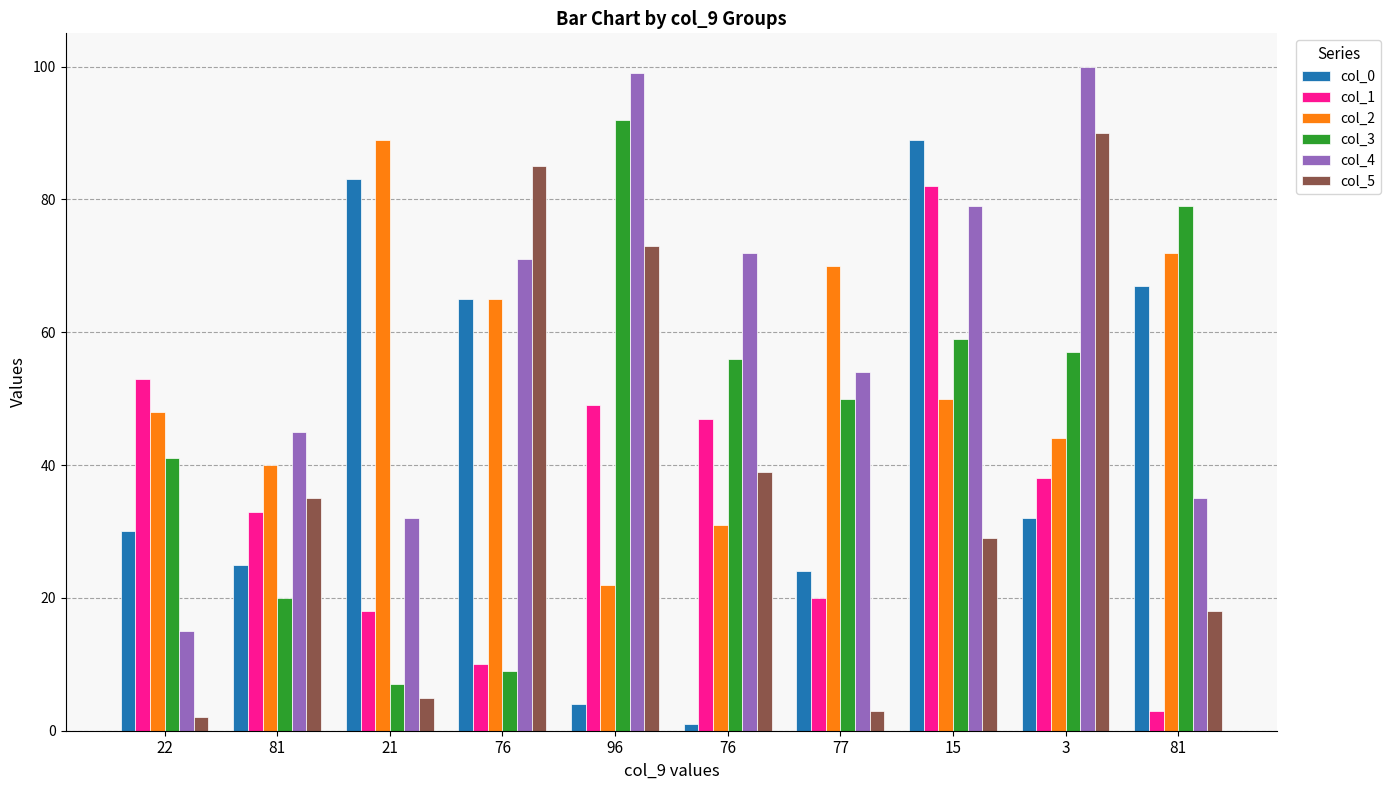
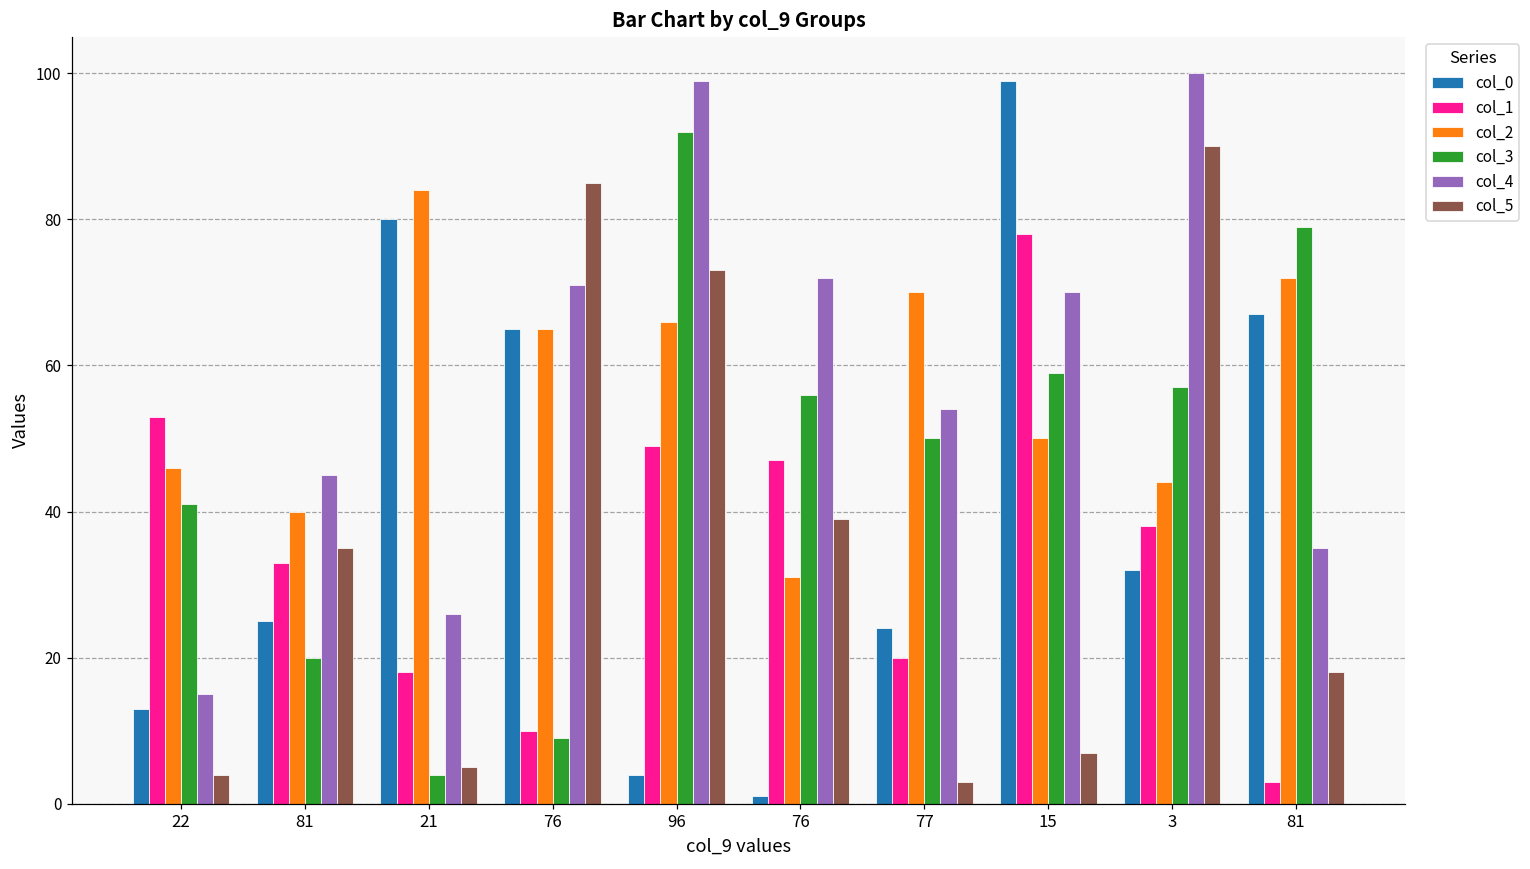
col_0, 22: 30 -> 13
col_2, 22: 48 -> 46
col_5, 22: 2 -> 4
col_0, 21: 83 -> 80
col_2, 21: 89 -> 84
col_3, 21: 7 -> 4
col_4, 21: 32 -> 26
col_2, 96: 22 -> 66
col_0, 15: 89 -> 99
col_1, 15: 82 -> 78
col_4, 15: 79 -> 70
col_5, 15: 29 -> 7
